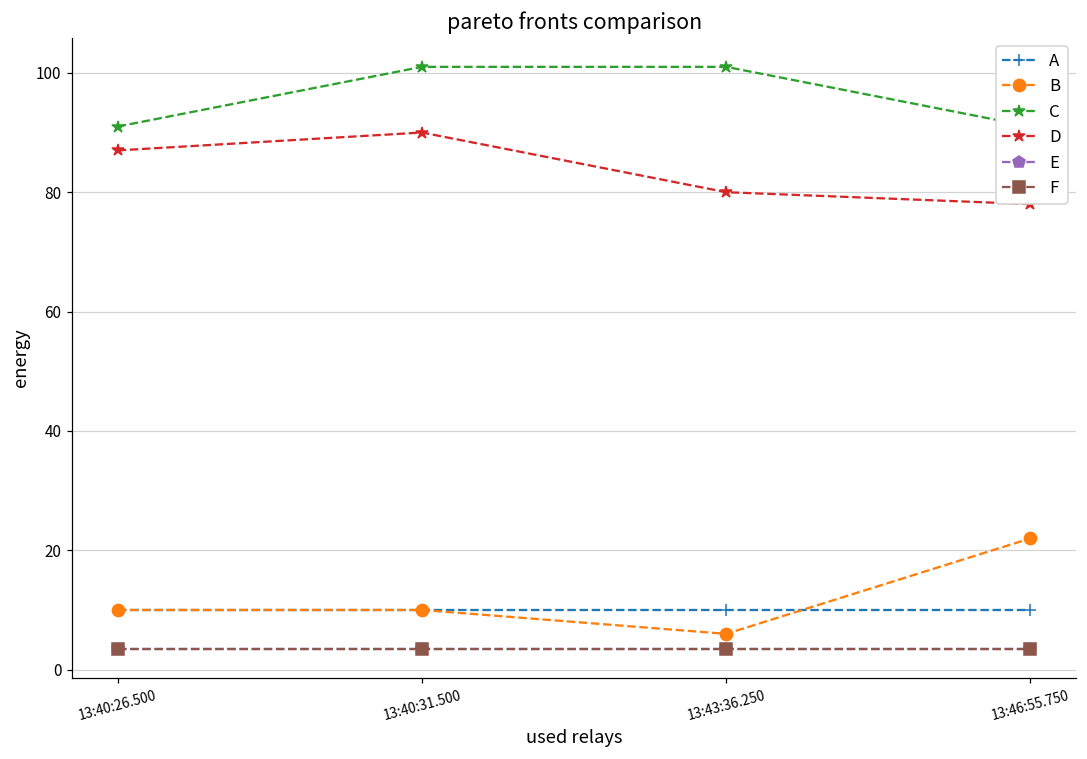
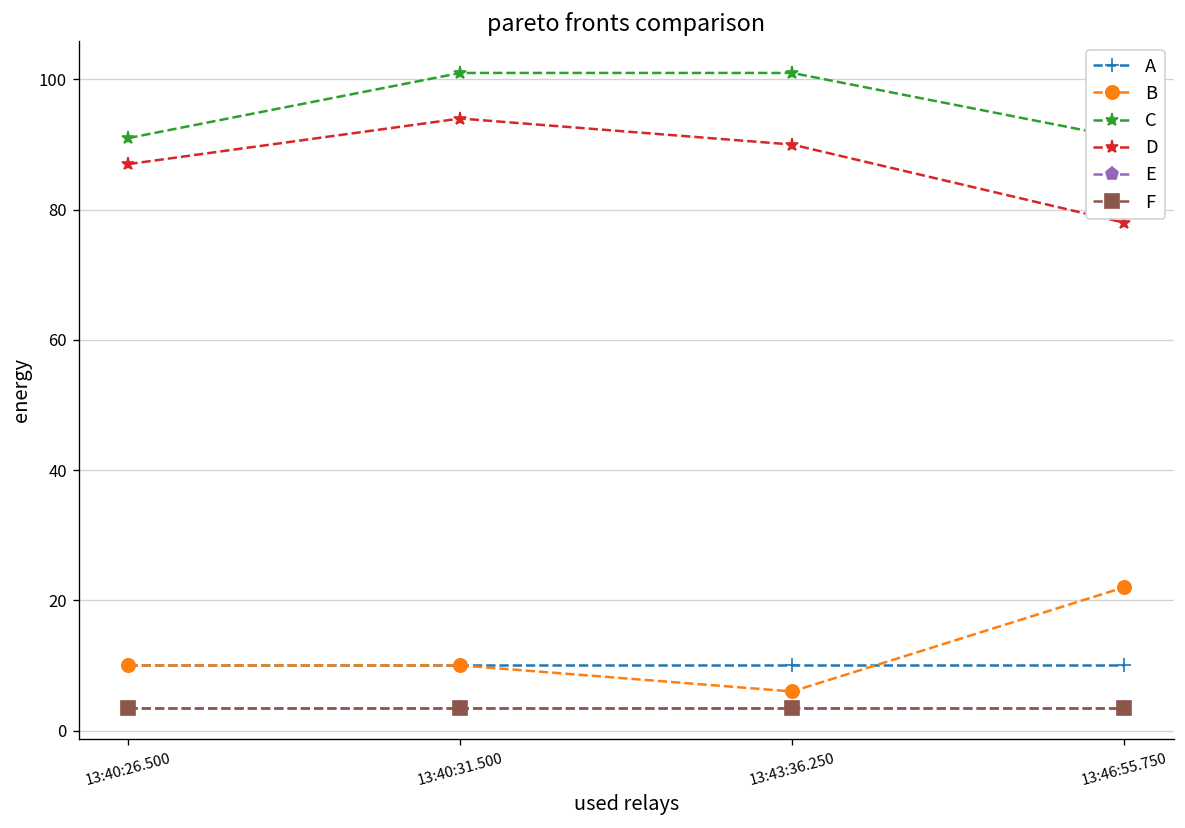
D, 13:40:31.500: 90 -> 94
D, 13:43:36.250: 80 -> 90
